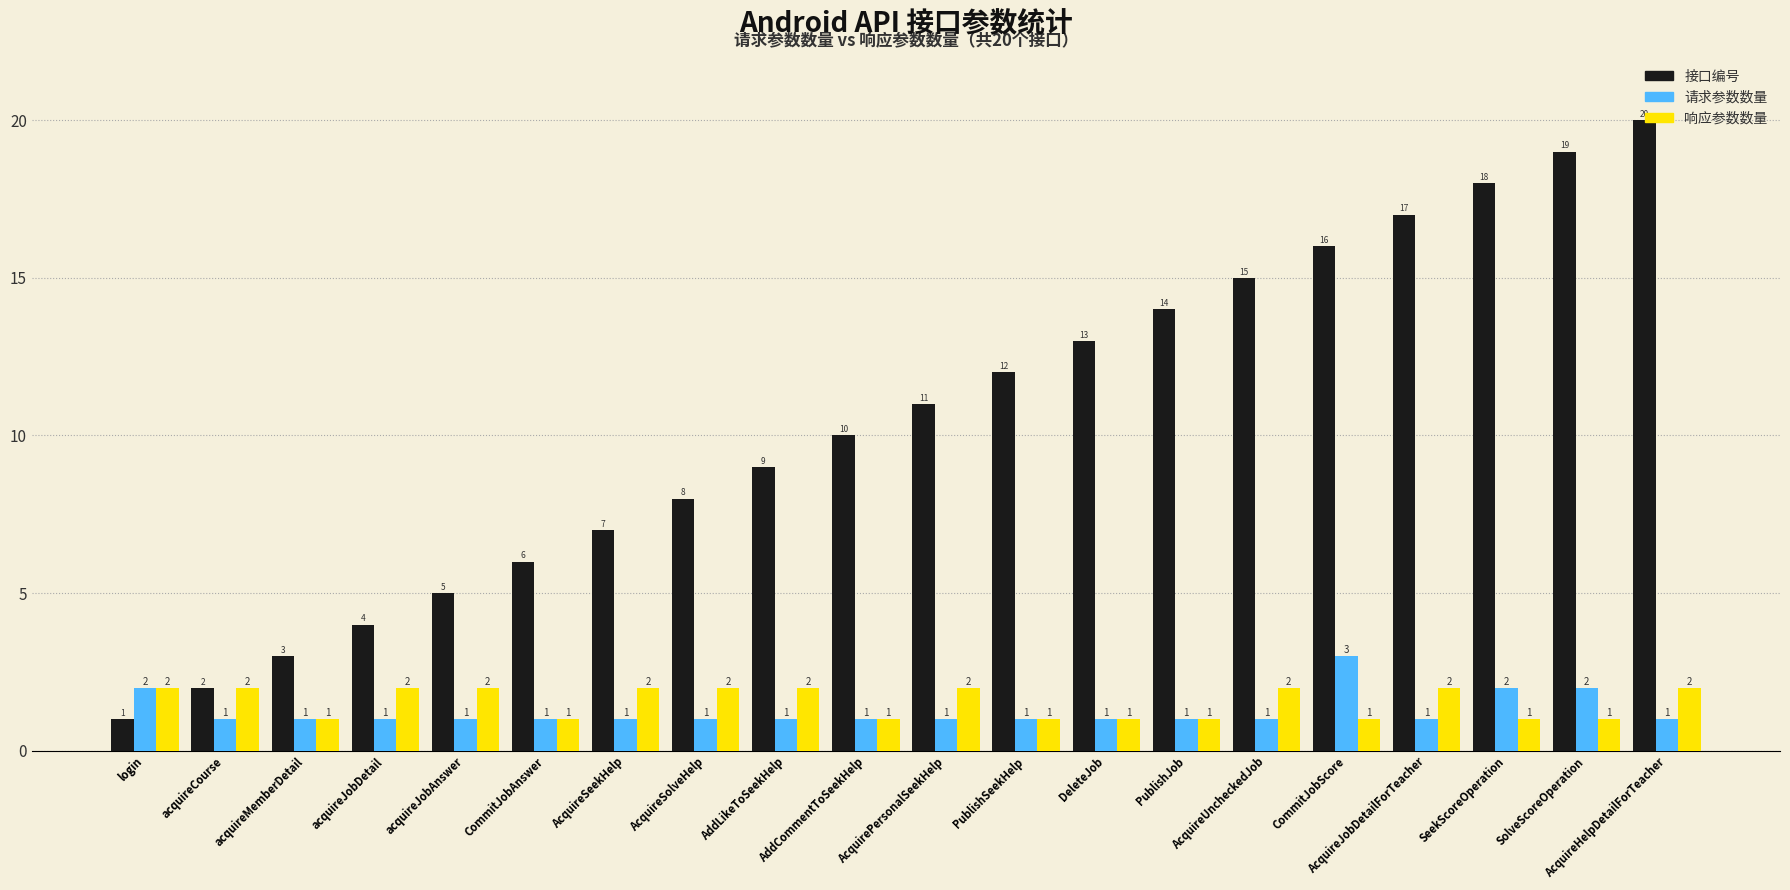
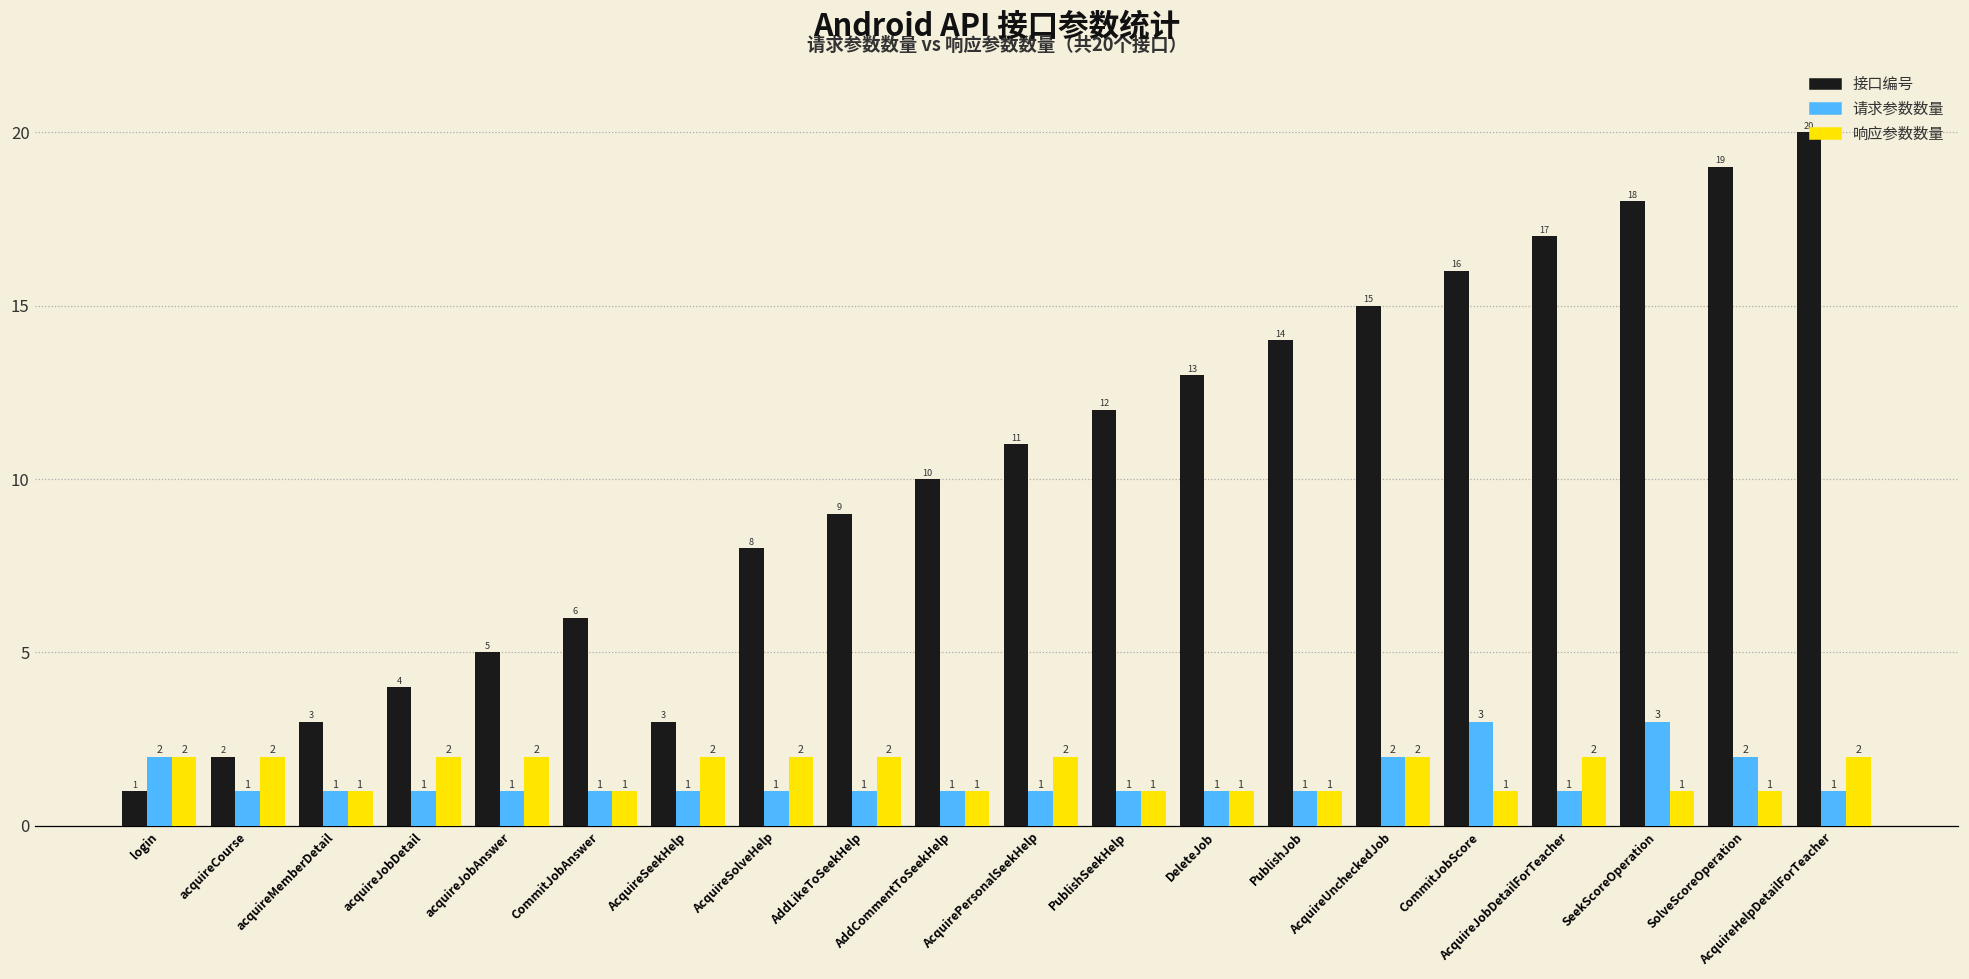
接口编号, AcquireSeekHelp: 7 -> 3
请求参数数量, AcquireUncheckedJob: 1 -> 2
请求参数数量, SeekScoreOperation: 2 -> 3
